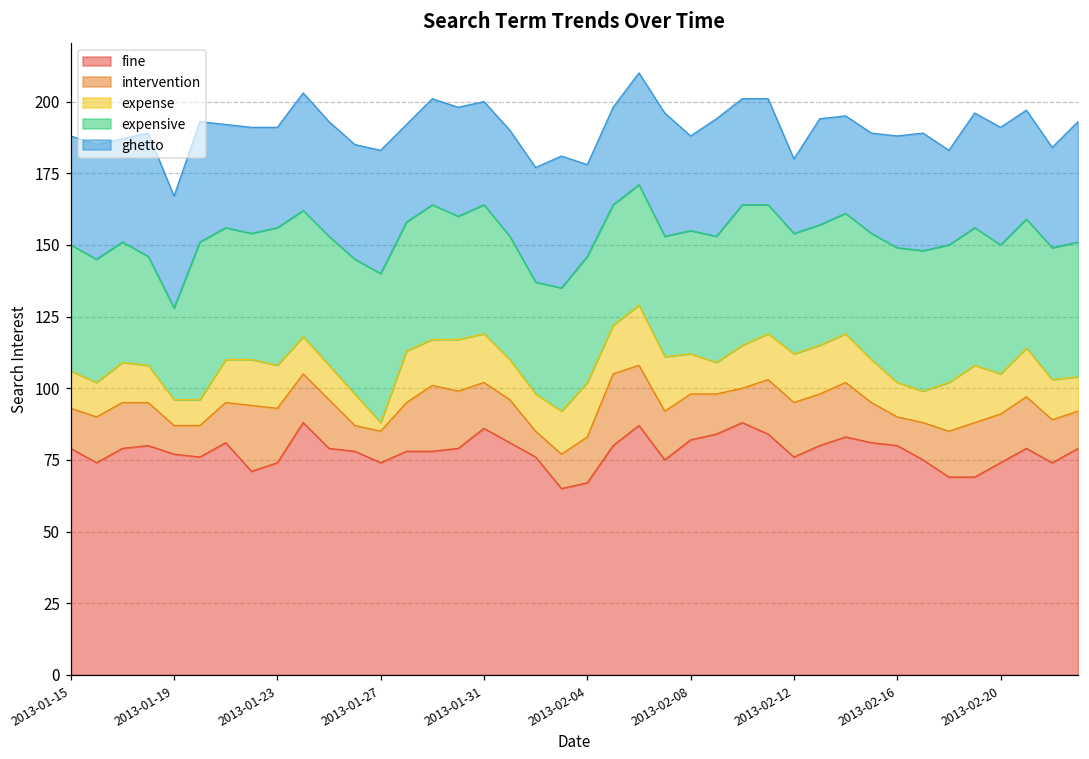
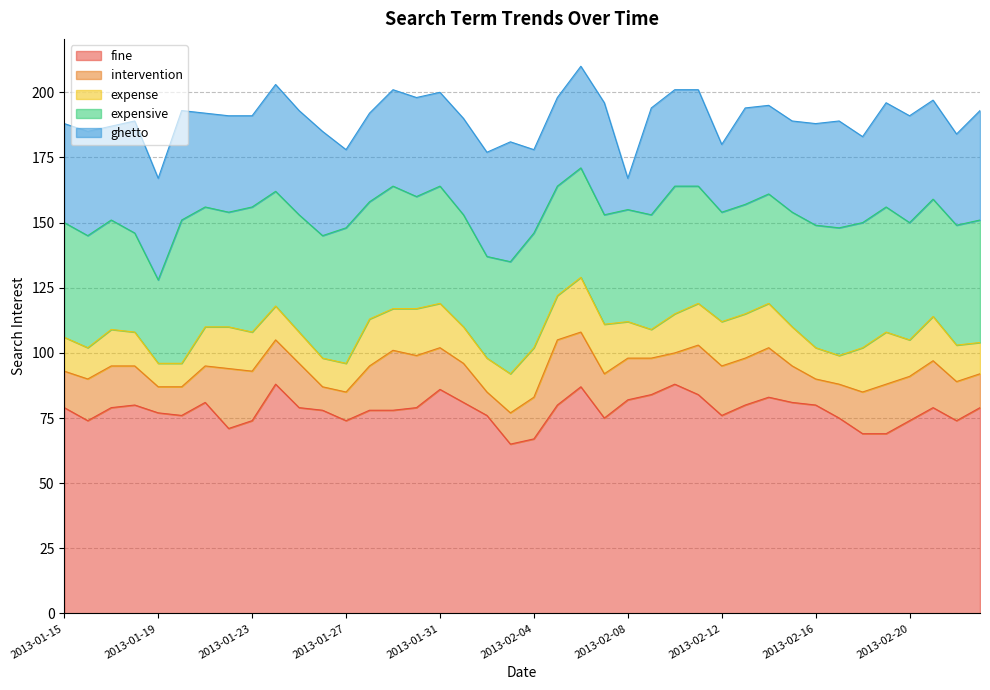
expense, 2013-01-27: 3 -> 11
ghetto, 2013-01-27: 43 -> 30
ghetto, 2013-02-08: 33 -> 12
